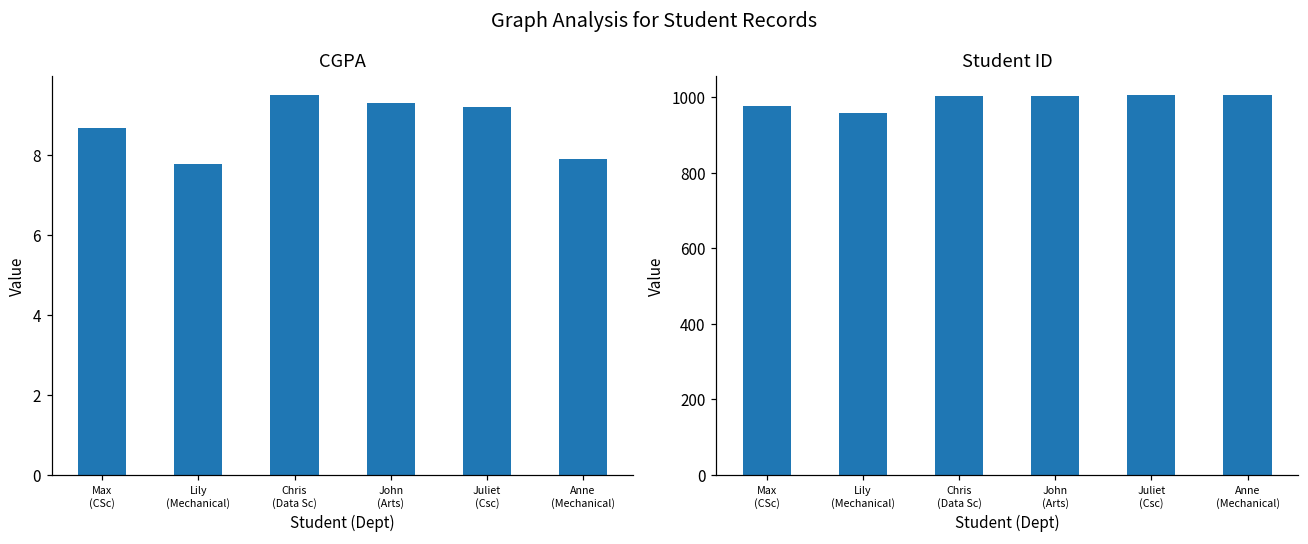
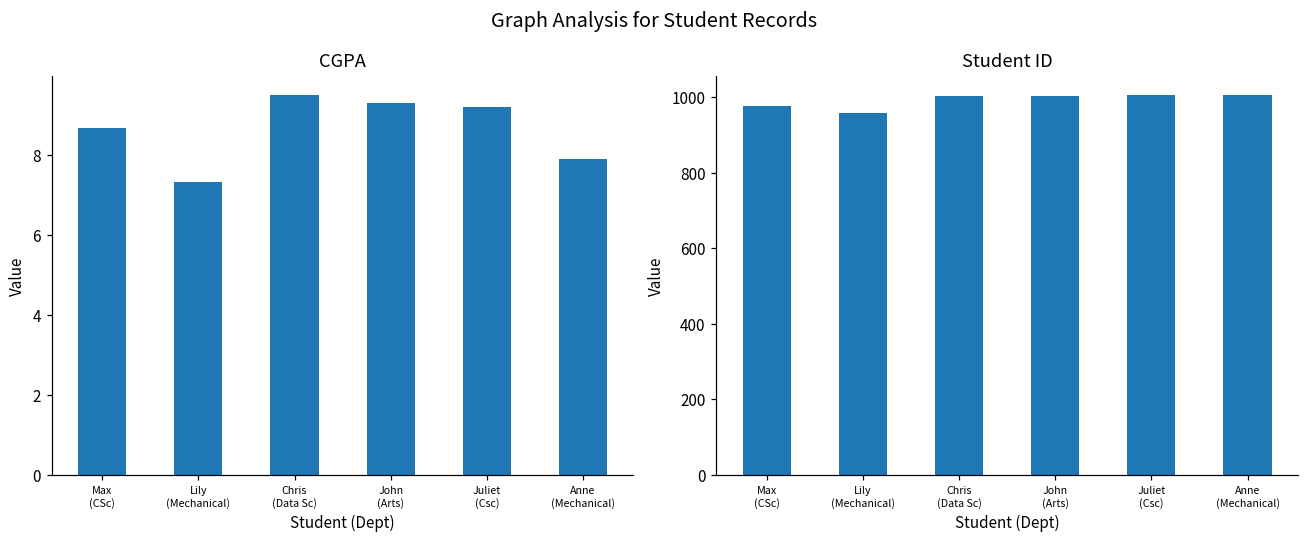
CGPA, Lily (Mechanical): 7.8 -> 7.3
